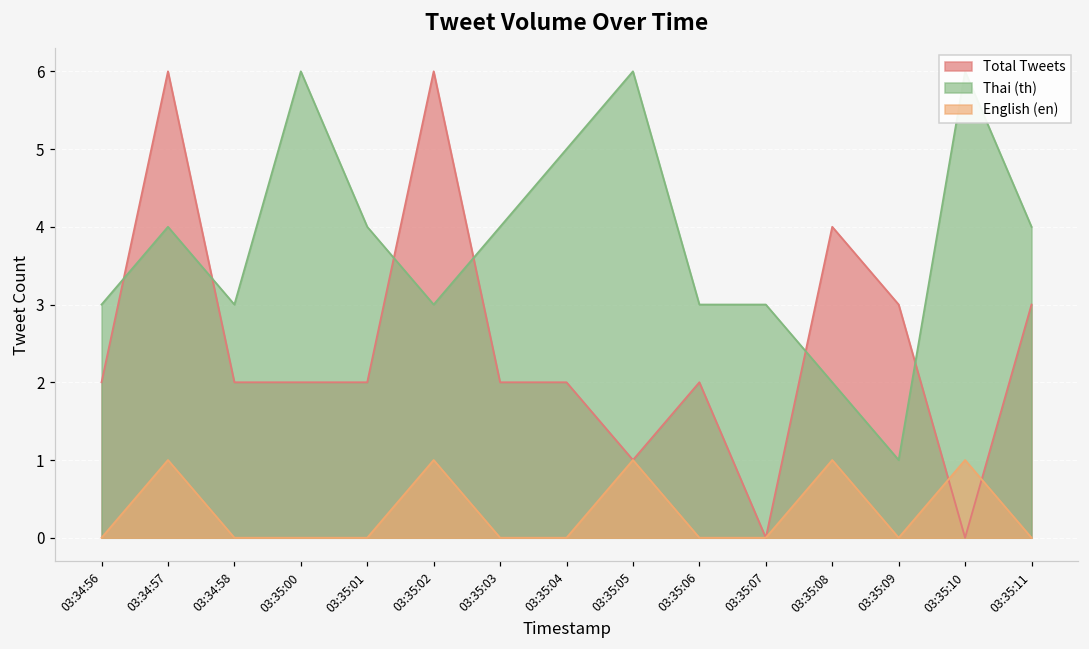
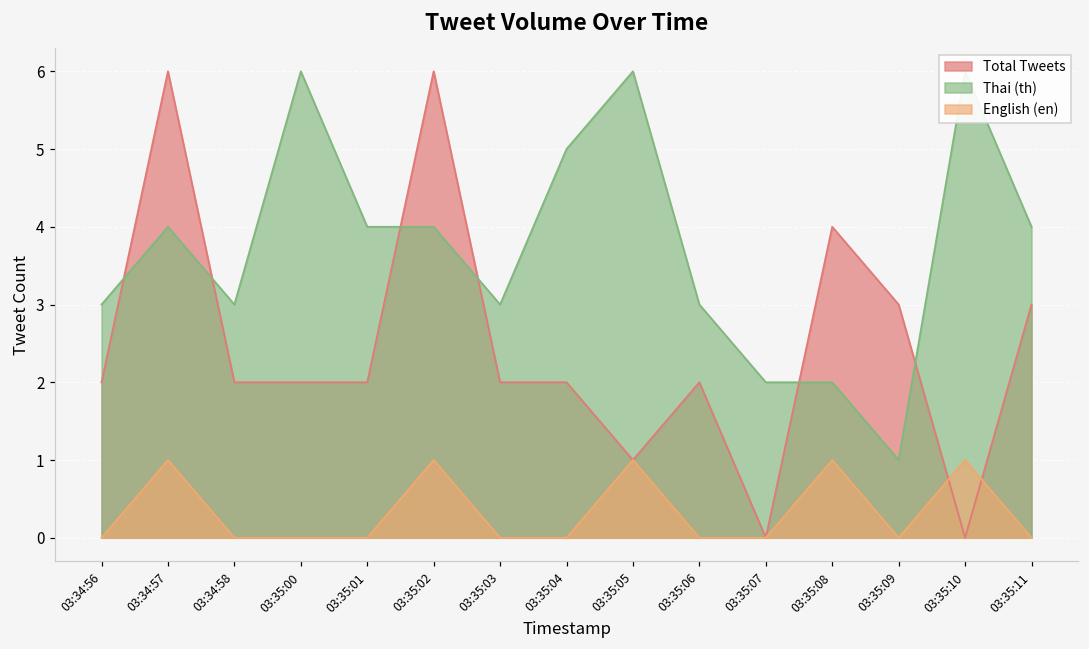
Thai (th), 03:35:02: 3 -> 4
Thai (th), 03:35:03: 4 -> 3
Thai (th), 03:35:07: 3 -> 2
